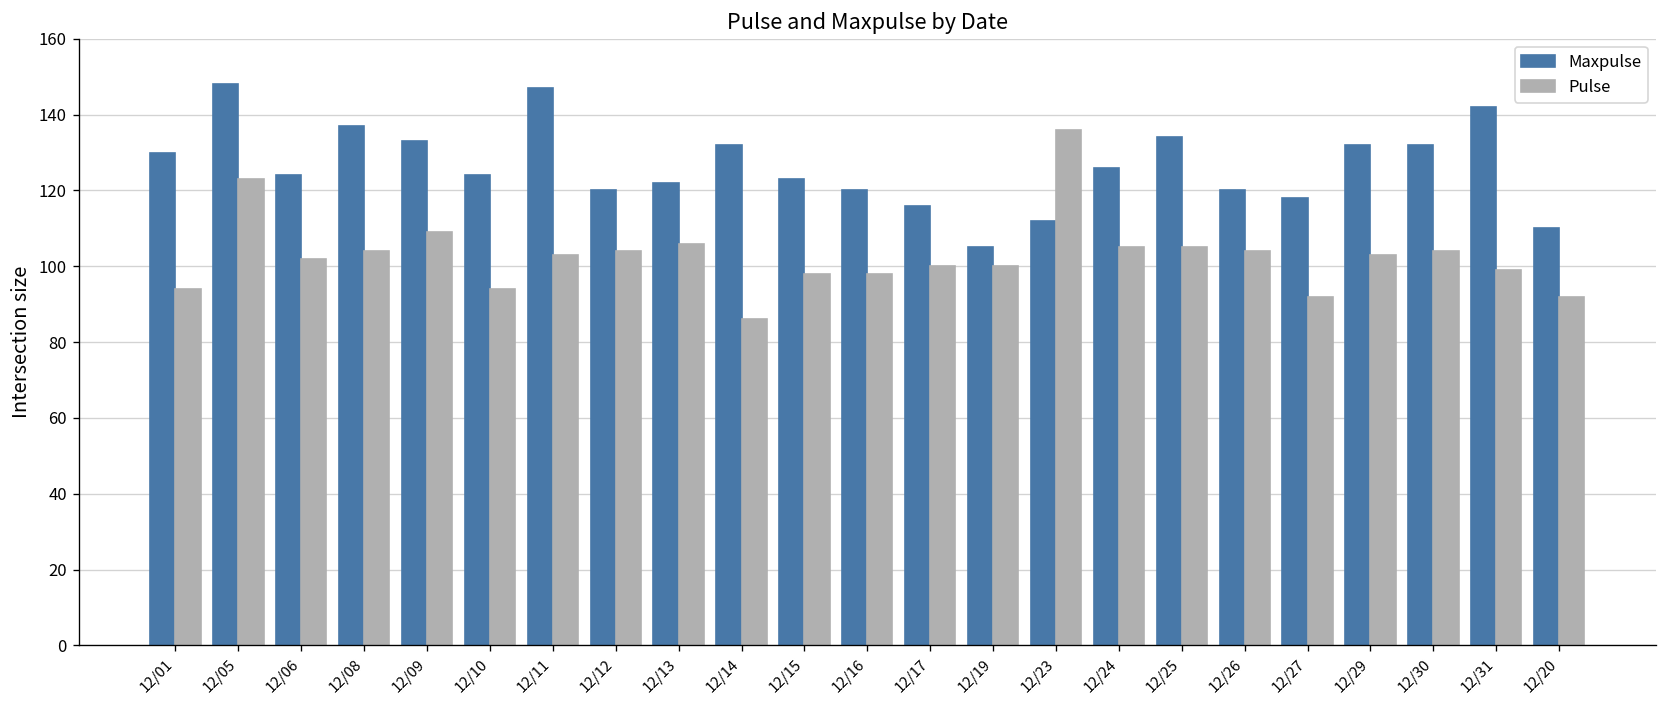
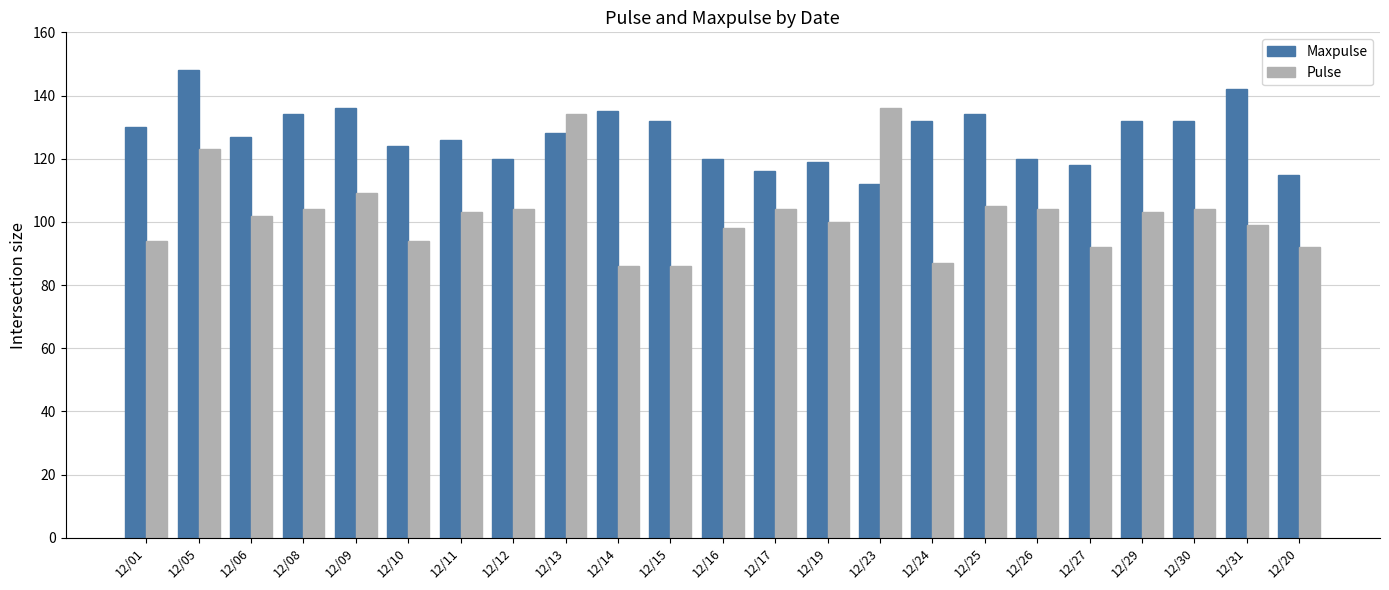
Maxpulse, 12/06: 124 -> 127
Maxpulse, 12/08: 137 -> 134
Maxpulse, 12/09: 133 -> 136
Maxpulse, 12/11: 147 -> 126
Maxpulse, 12/13: 122 -> 128
Pulse, 12/13: 106 -> 134
Maxpulse, 12/14: 132 -> 135
Maxpulse, 12/15: 123 -> 132
Pulse, 12/15: 98 -> 86
Pulse, 12/17: 100 -> 104
Maxpulse, 12/19: 105 -> 119
Maxpulse, 12/24: 126 -> 132
Pulse, 12/24: 105 -> 87
Maxpulse, 12/20: 110 -> 115
